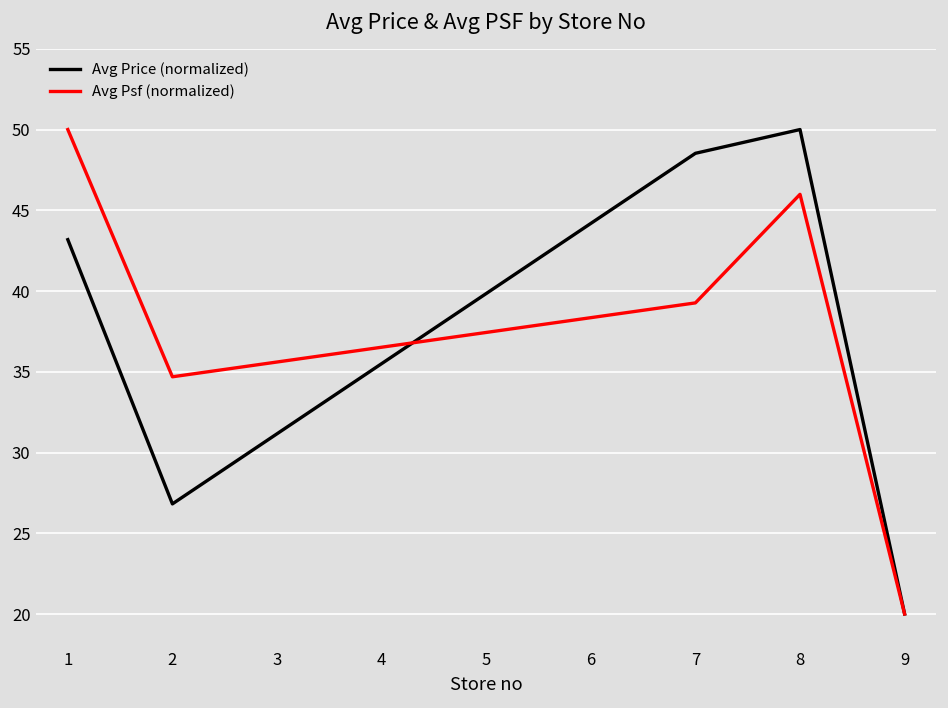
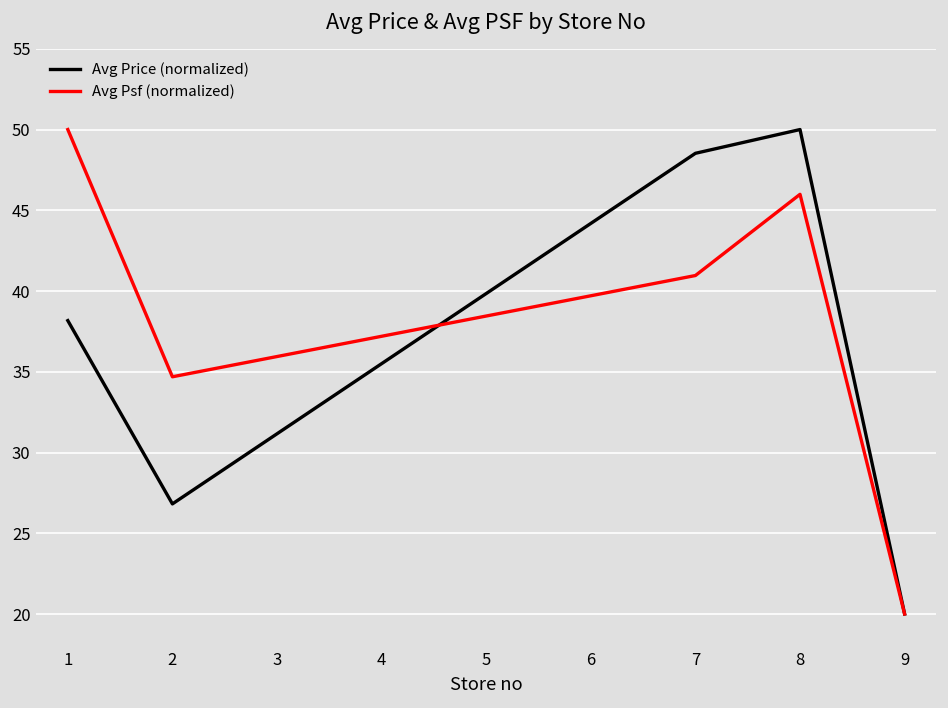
Avg Price (normalized), 1: 43.2 -> 38.2
Avg Psf (normalized), 7: 39.3 -> 41.0
